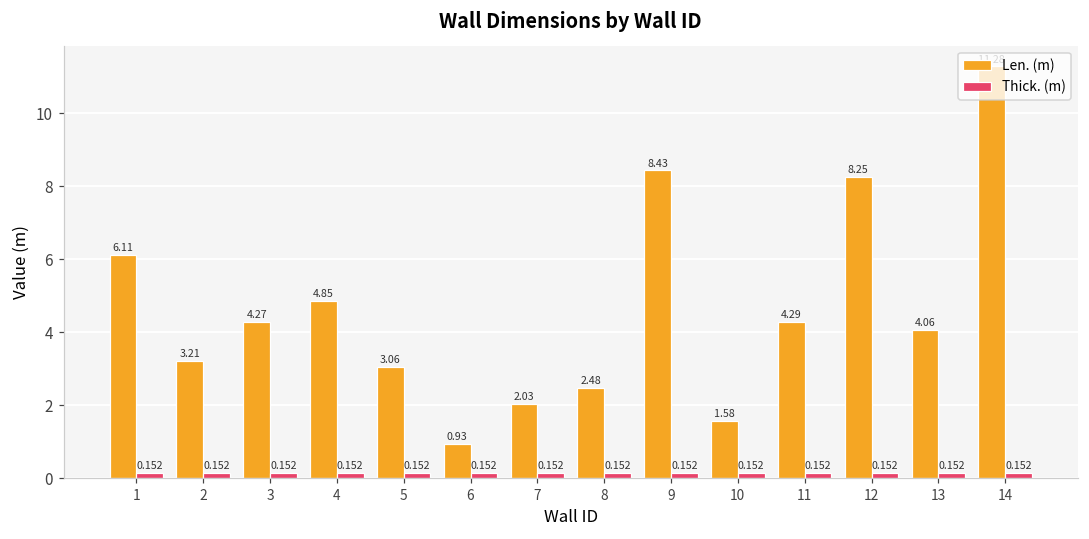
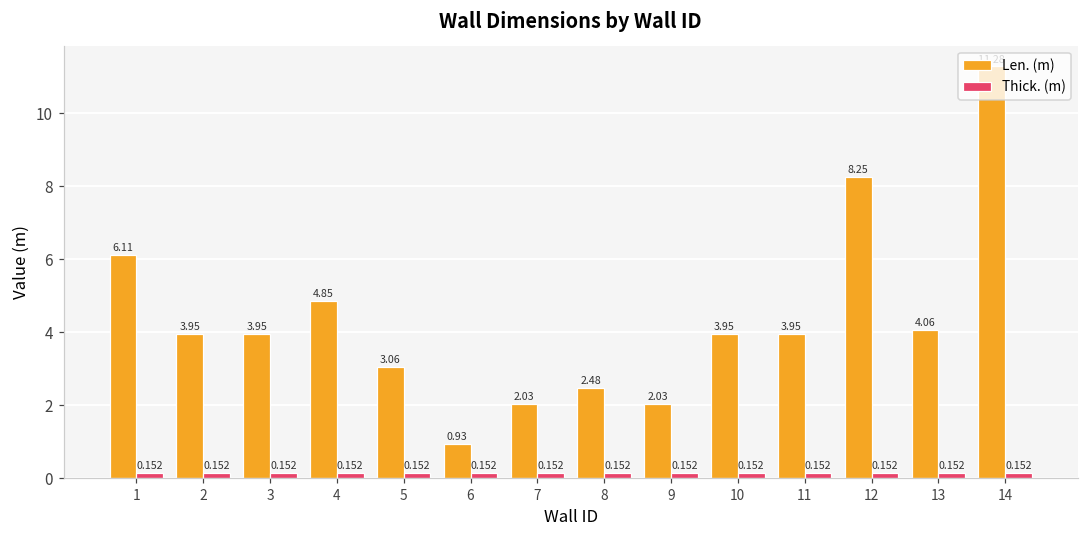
Len. (m), 2: 3.21 -> 3.95
Len. (m), 3: 4.27 -> 3.95
Len. (m), 9: 8.43 -> 2.03
Len. (m), 10: 1.58 -> 3.95
Len. (m), 11: 4.29 -> 3.95
